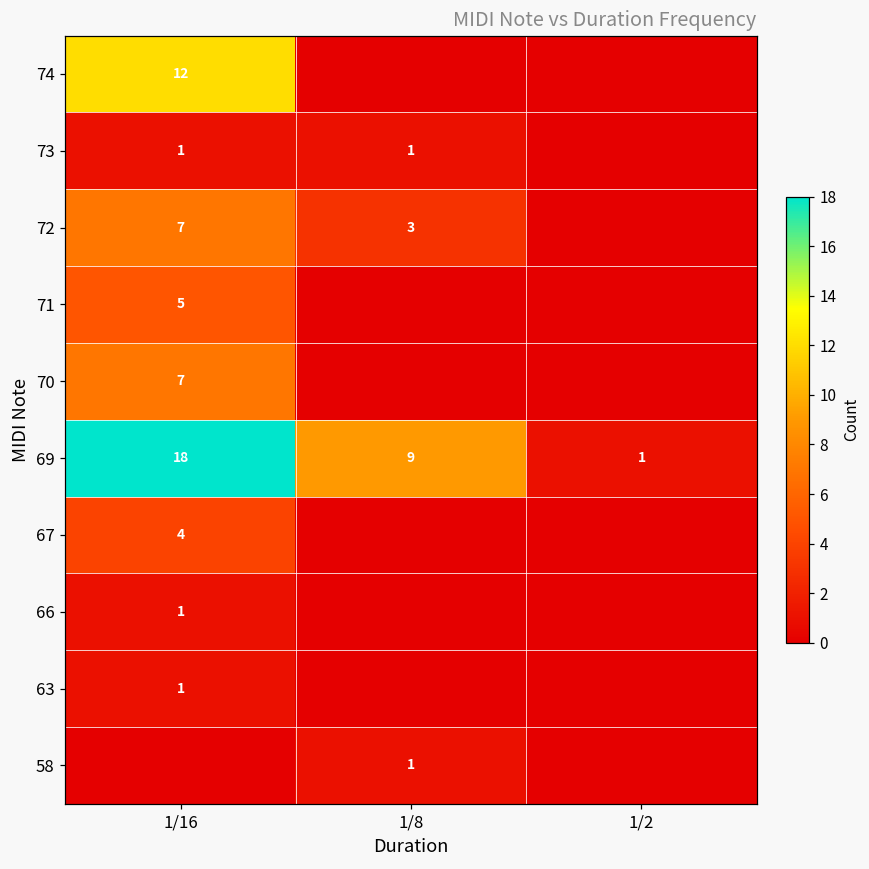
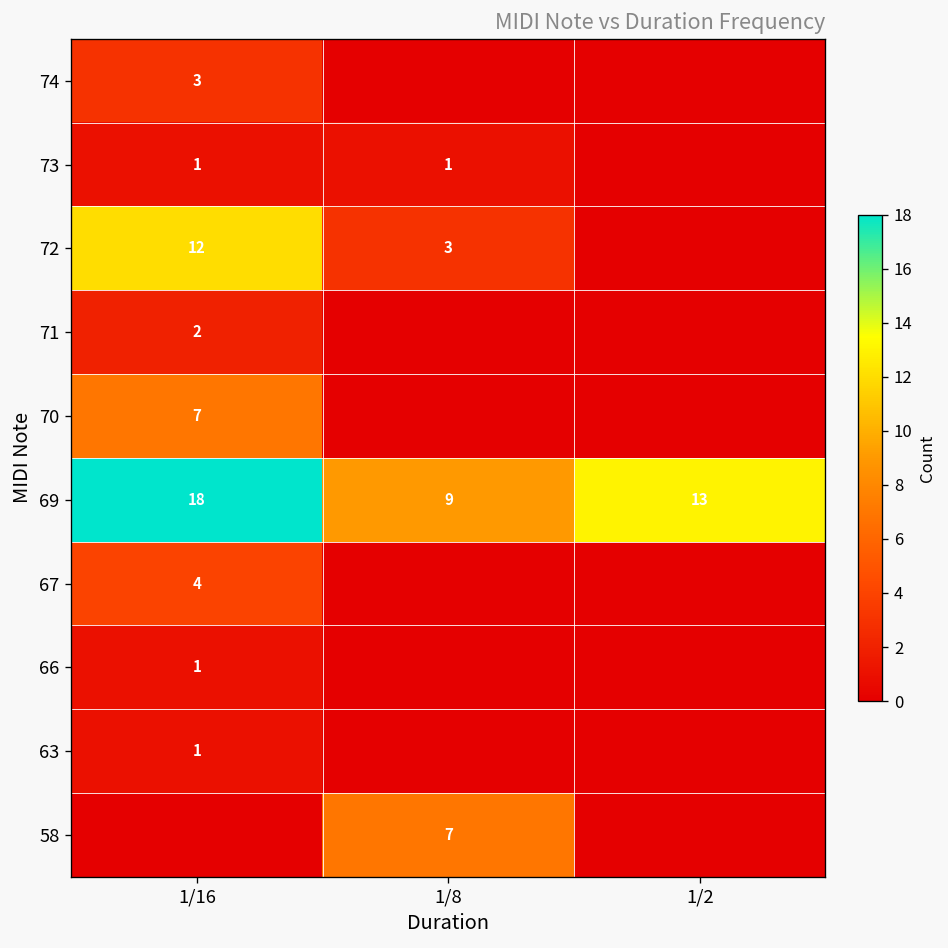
74, 1/16: 12 -> 3
72, 1/16: 7 -> 12
71, 1/16: 5 -> 2
69, 1/2: 1 -> 13
58, 1/8: 1 -> 7
